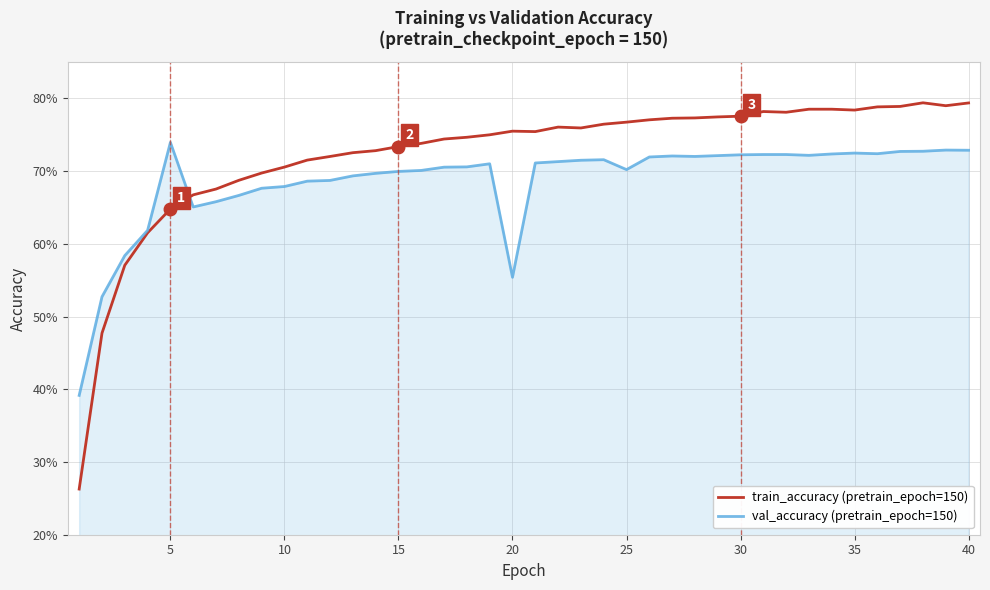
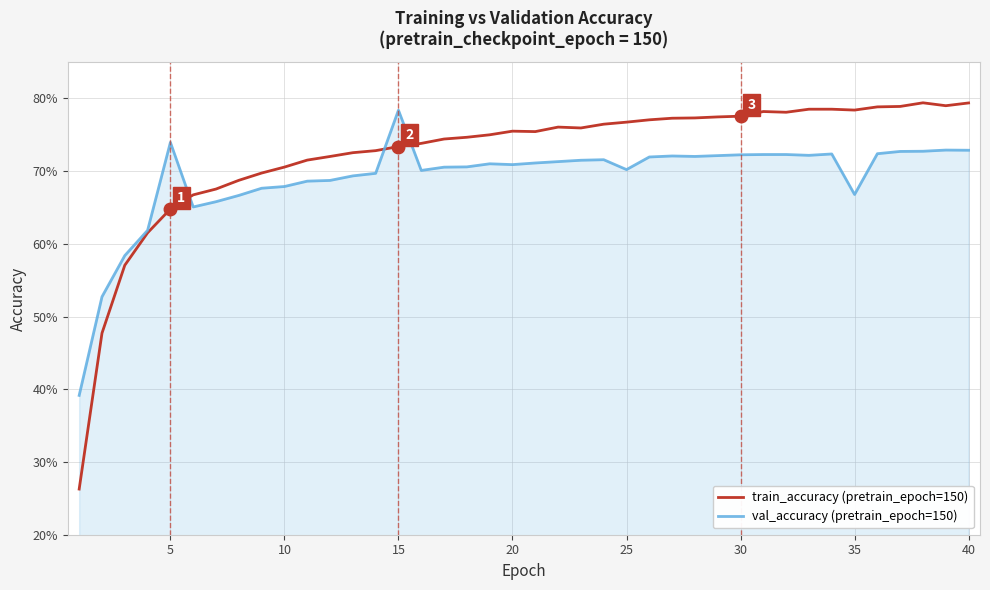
val_accuracy (pretrain_epoch=150), 15: 70% -> 78%
val_accuracy (pretrain_epoch=150), 20: 55% -> 71%
val_accuracy (pretrain_epoch=150), 35: 72% -> 67%
